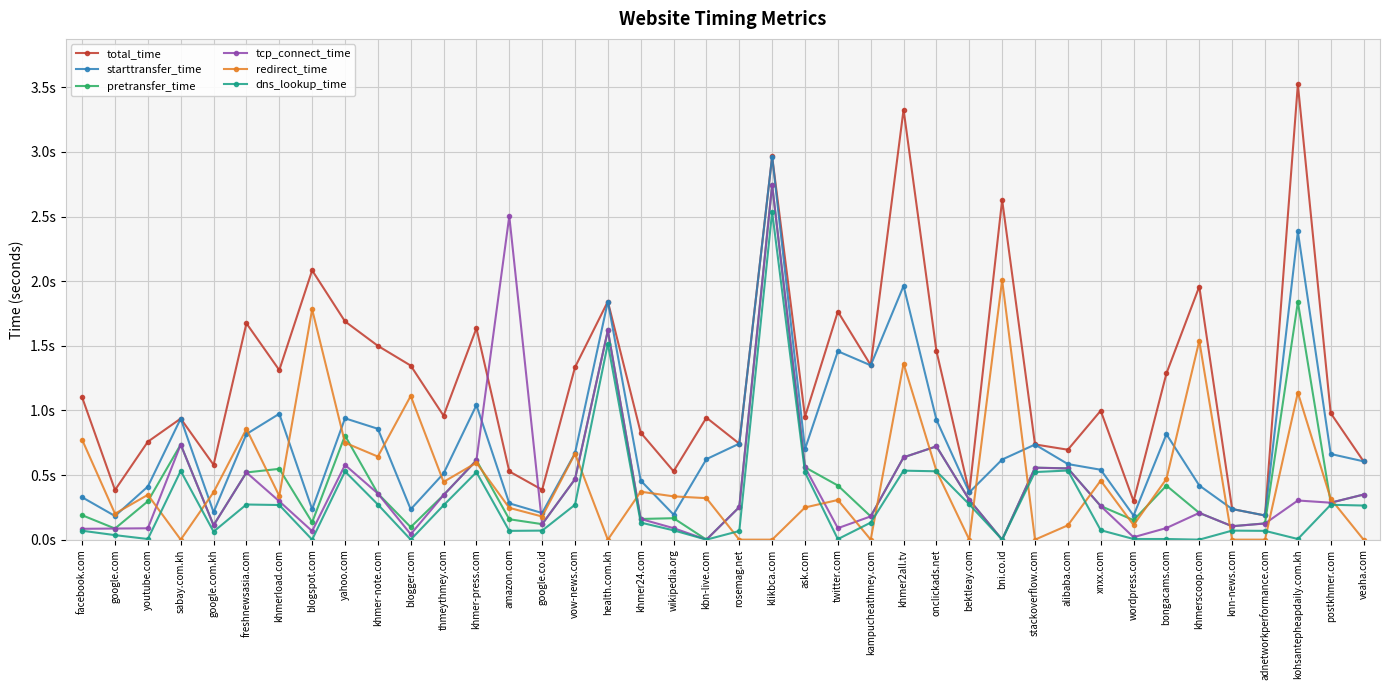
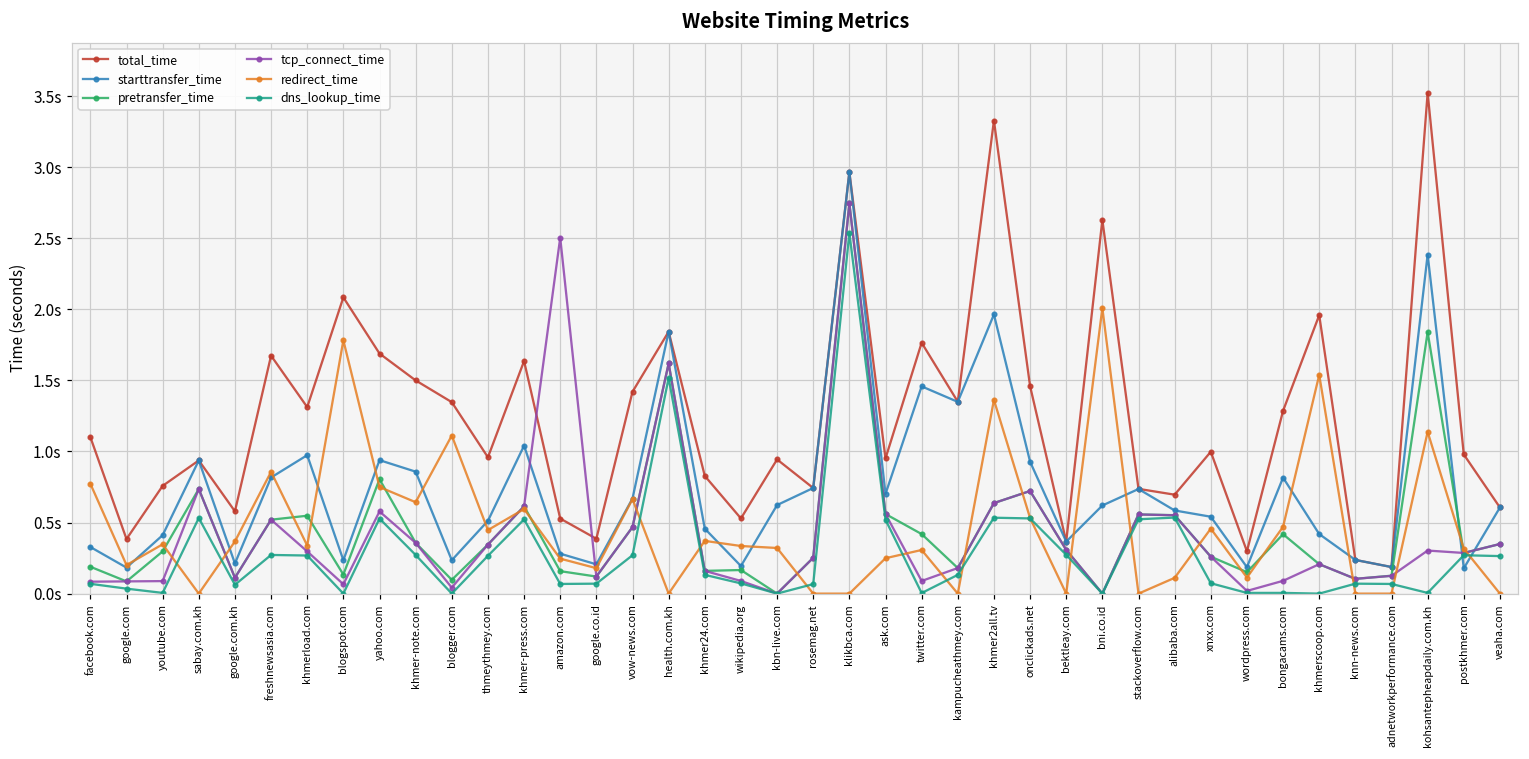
total_time, vow-news.com: 1.33s -> 1.42s
starttransfer_time, postkhmer.com: 0.66s -> 0.18s
